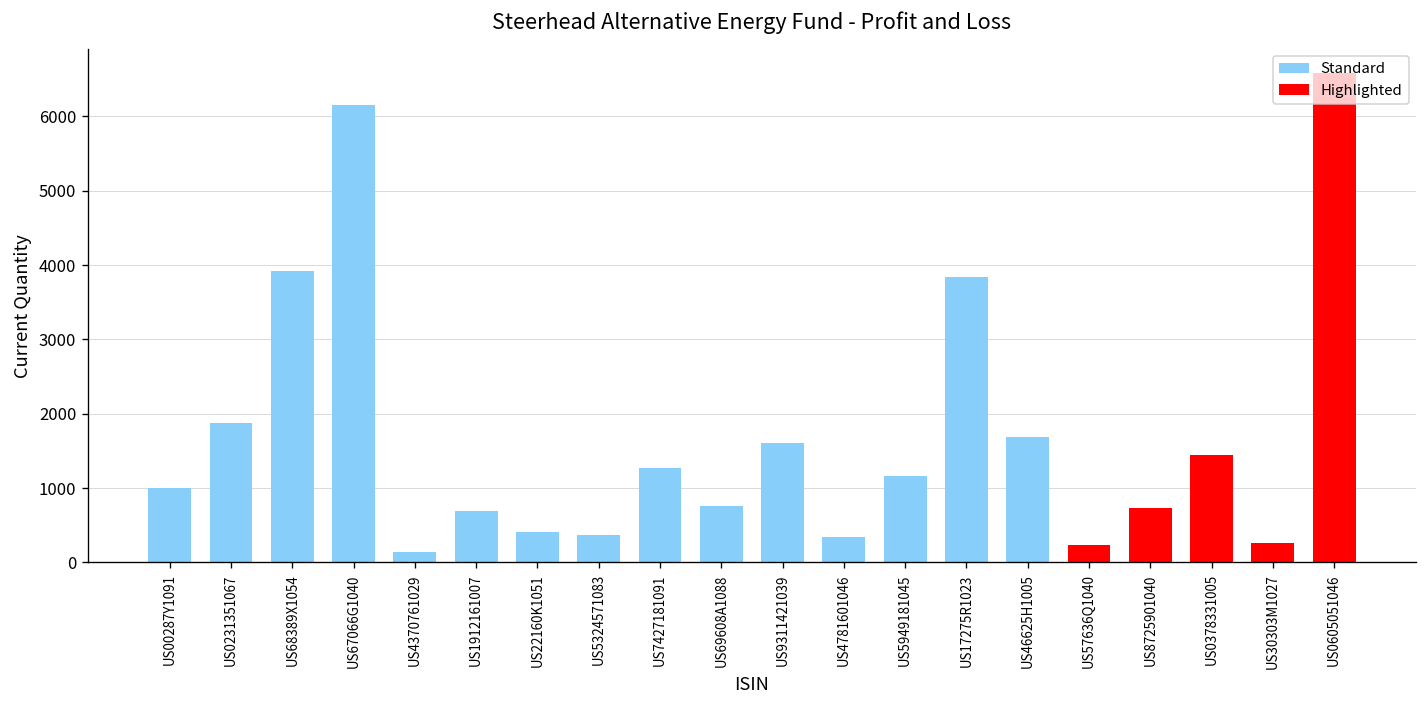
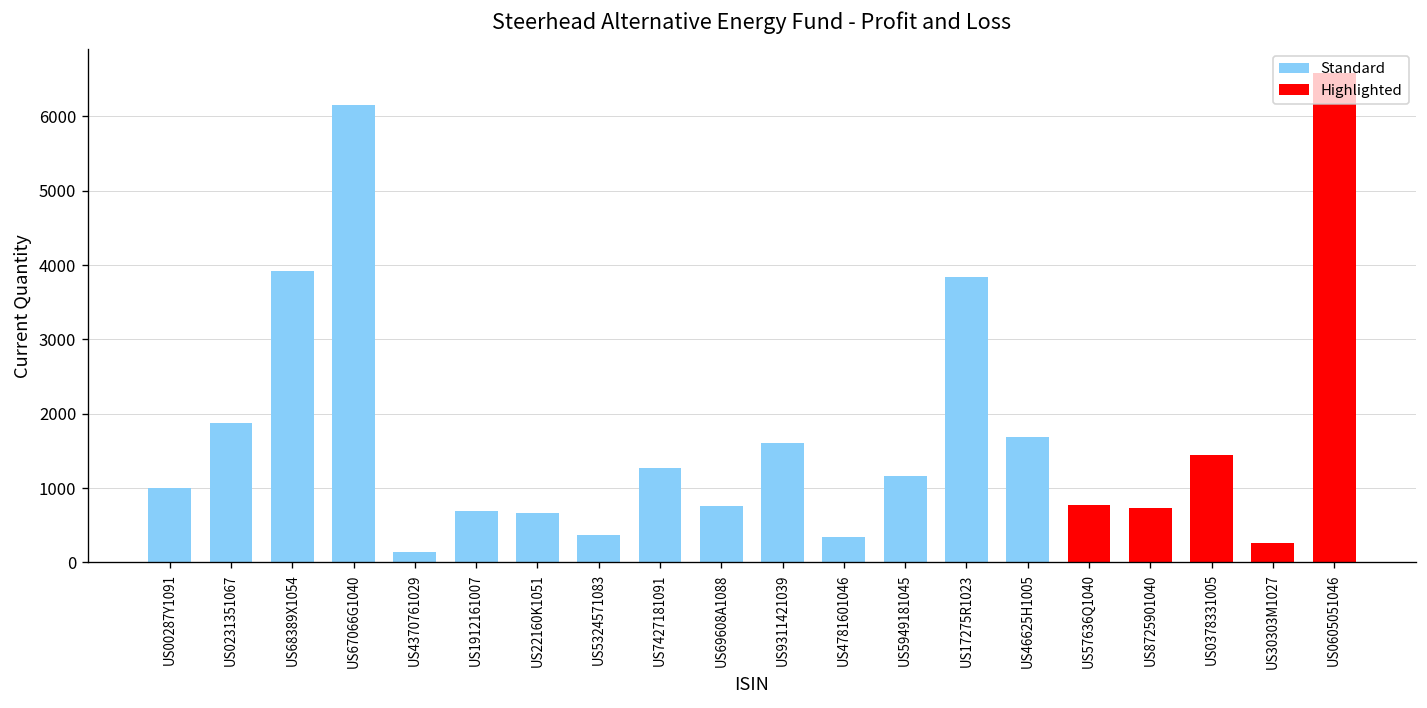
US22160K1051: 400 -> 700
US57636Q1040: 200 -> 800
